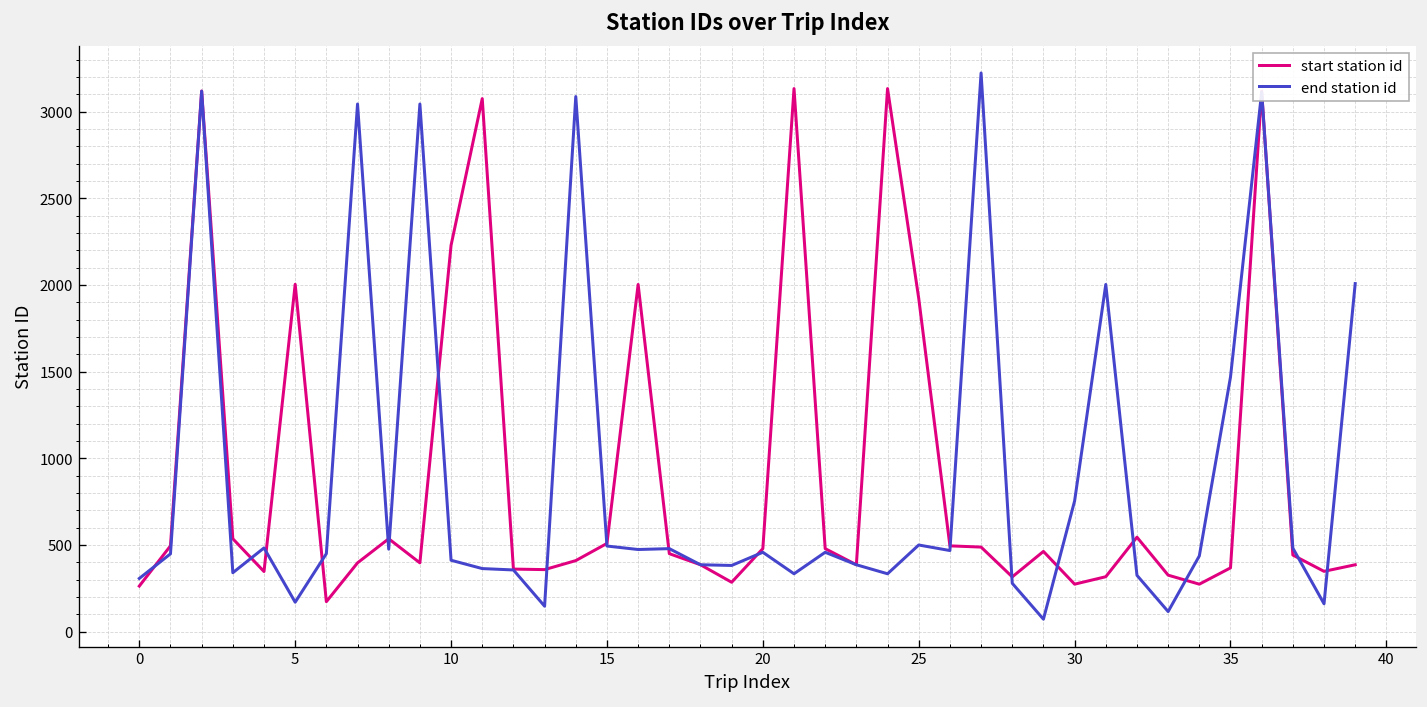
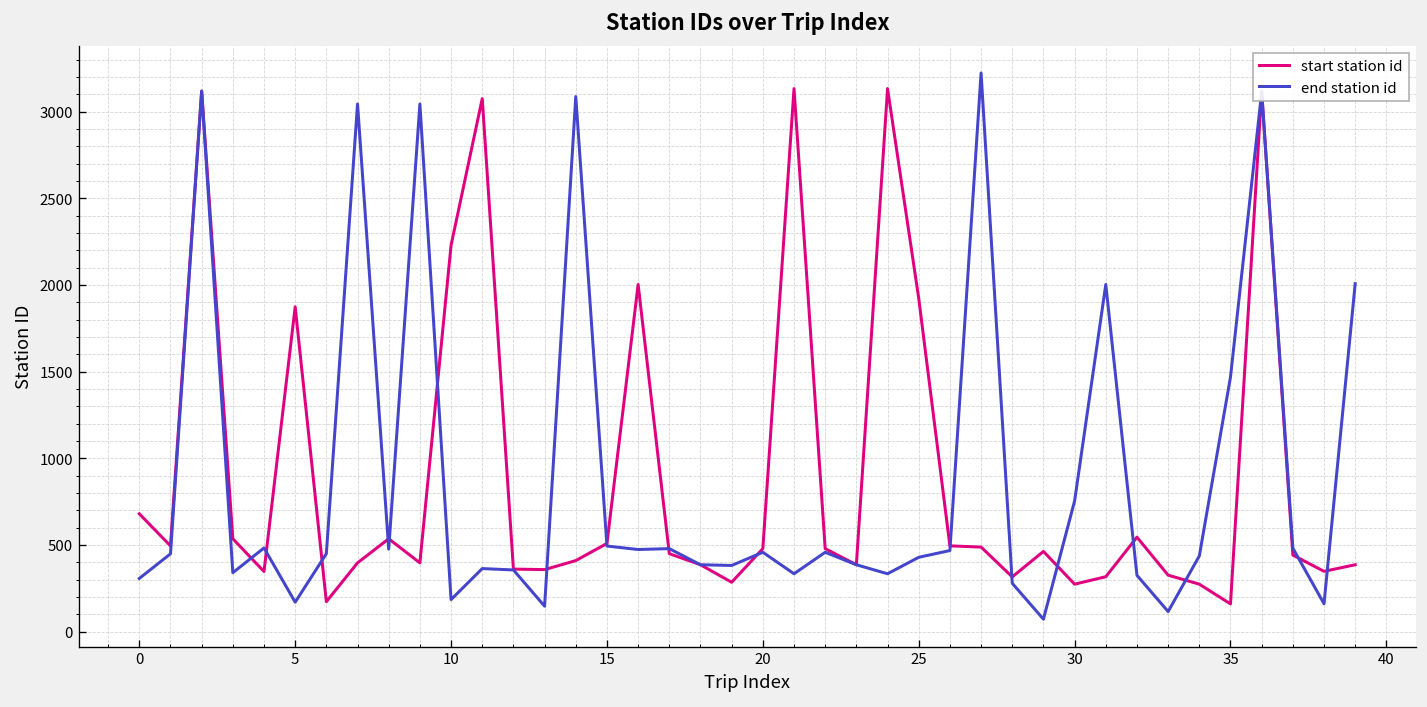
start station id, 0: 260 -> 680
start station id, 5: 2000 -> 1870
end station id, 10: 410 -> 190
end station id, 25: 500 -> 430
start station id, 35: 370 -> 160
